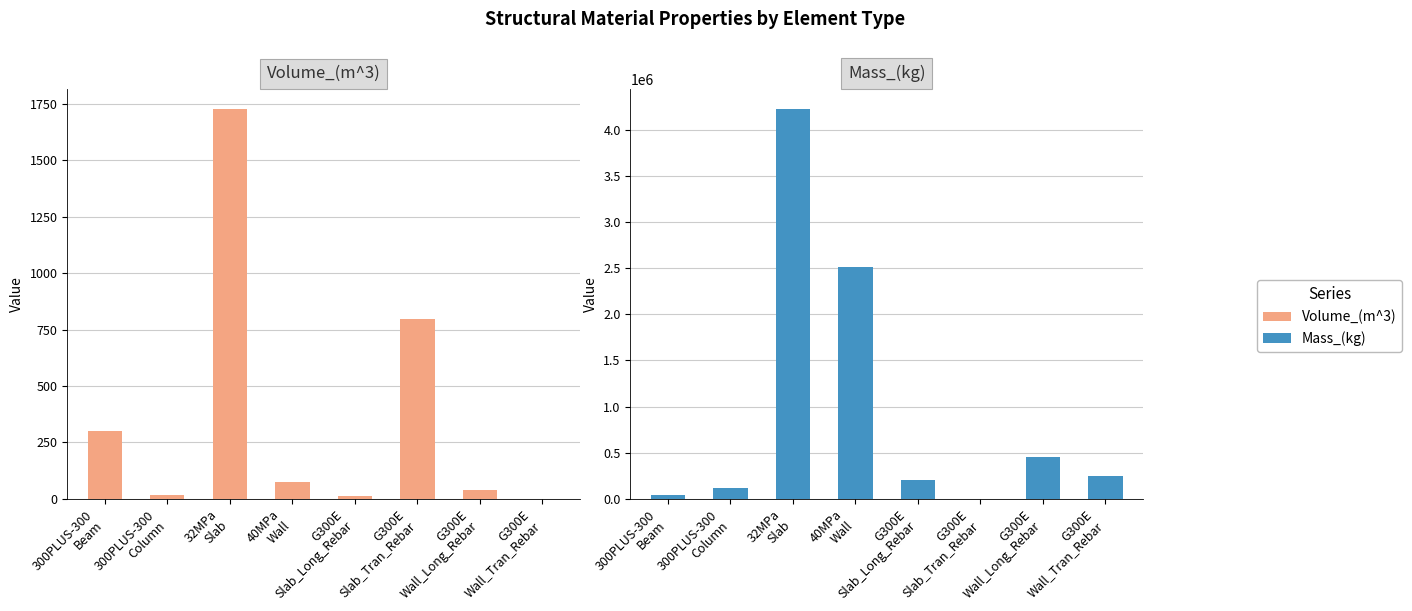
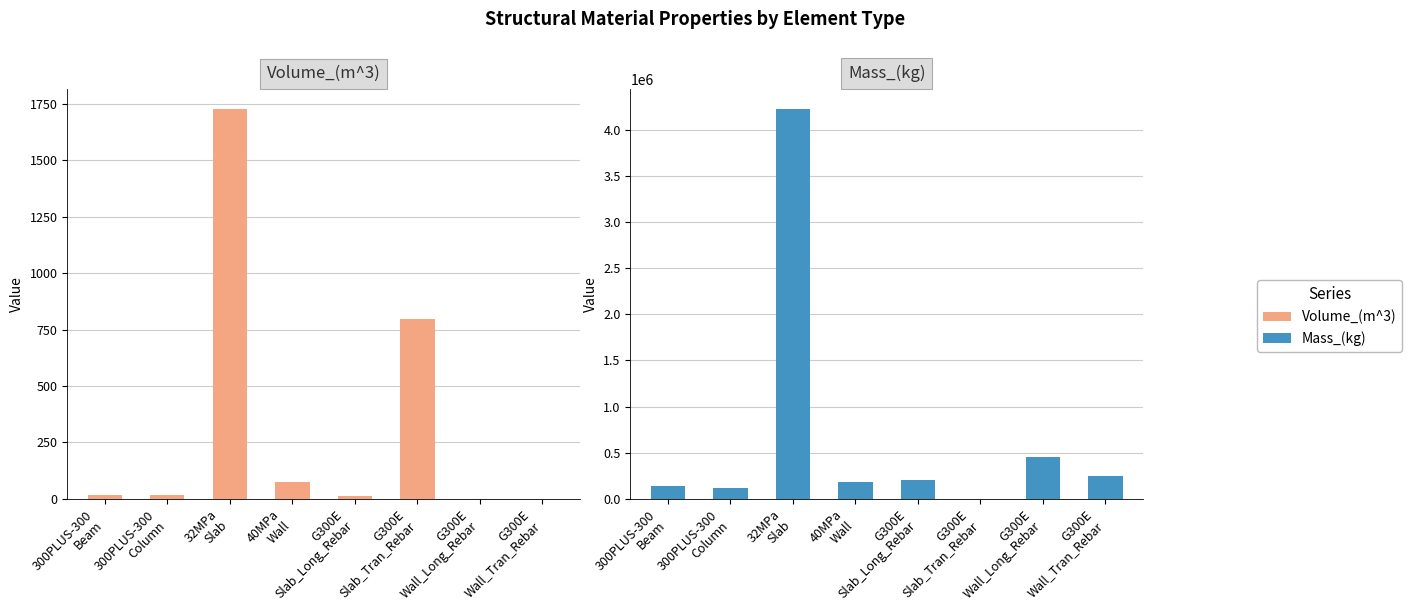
Volume_(m^3), 300PLUS-300 Beam: 300 -> 20
Volume_(m^3), G300E Wall_Long_Rebar: 40 -> 0
Mass_(kg), 300PLUS-300 Beam: 0 -> 100000
Mass_(kg), 40MPa Wall: 2500000 -> 200000
